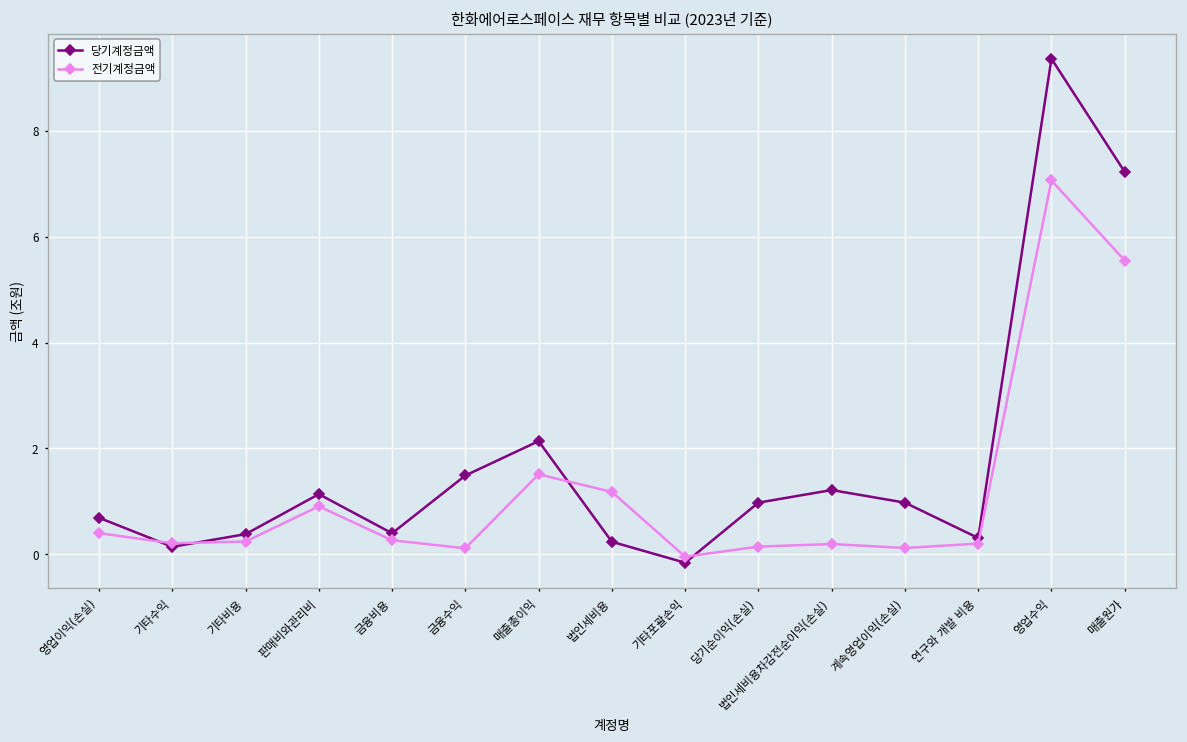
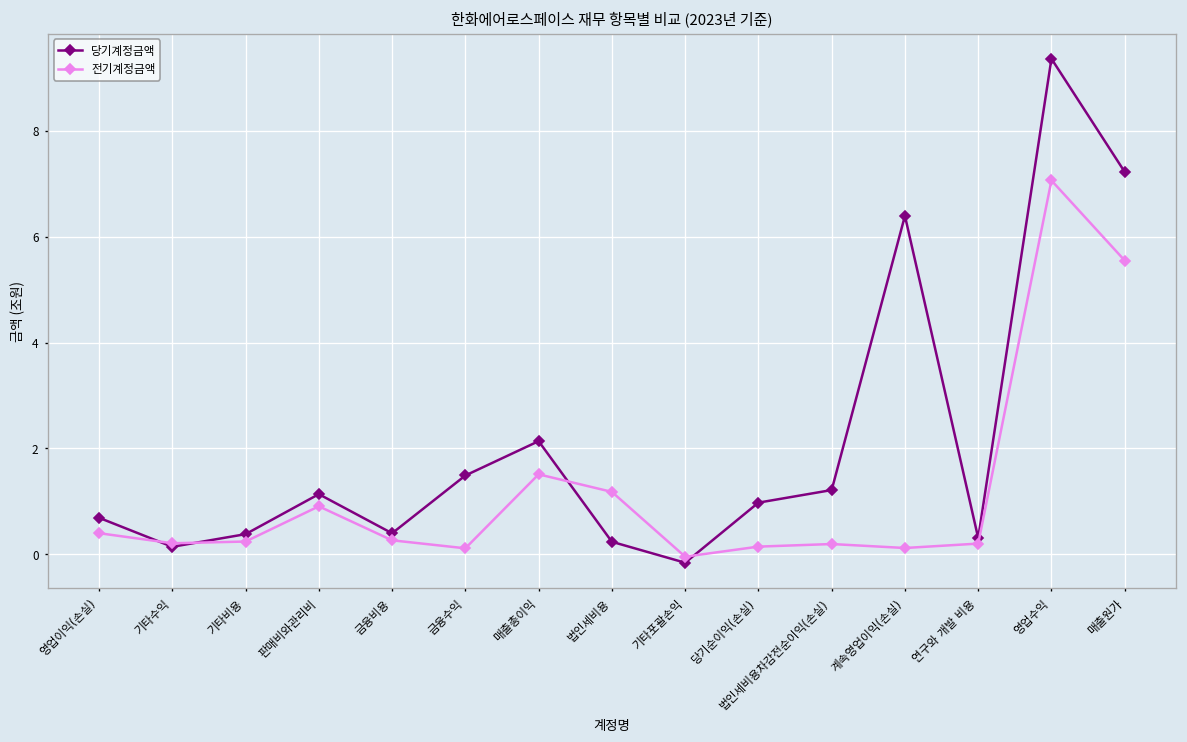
당기계정금액, 계속영업이익(손실): 1.0 -> 6.4
